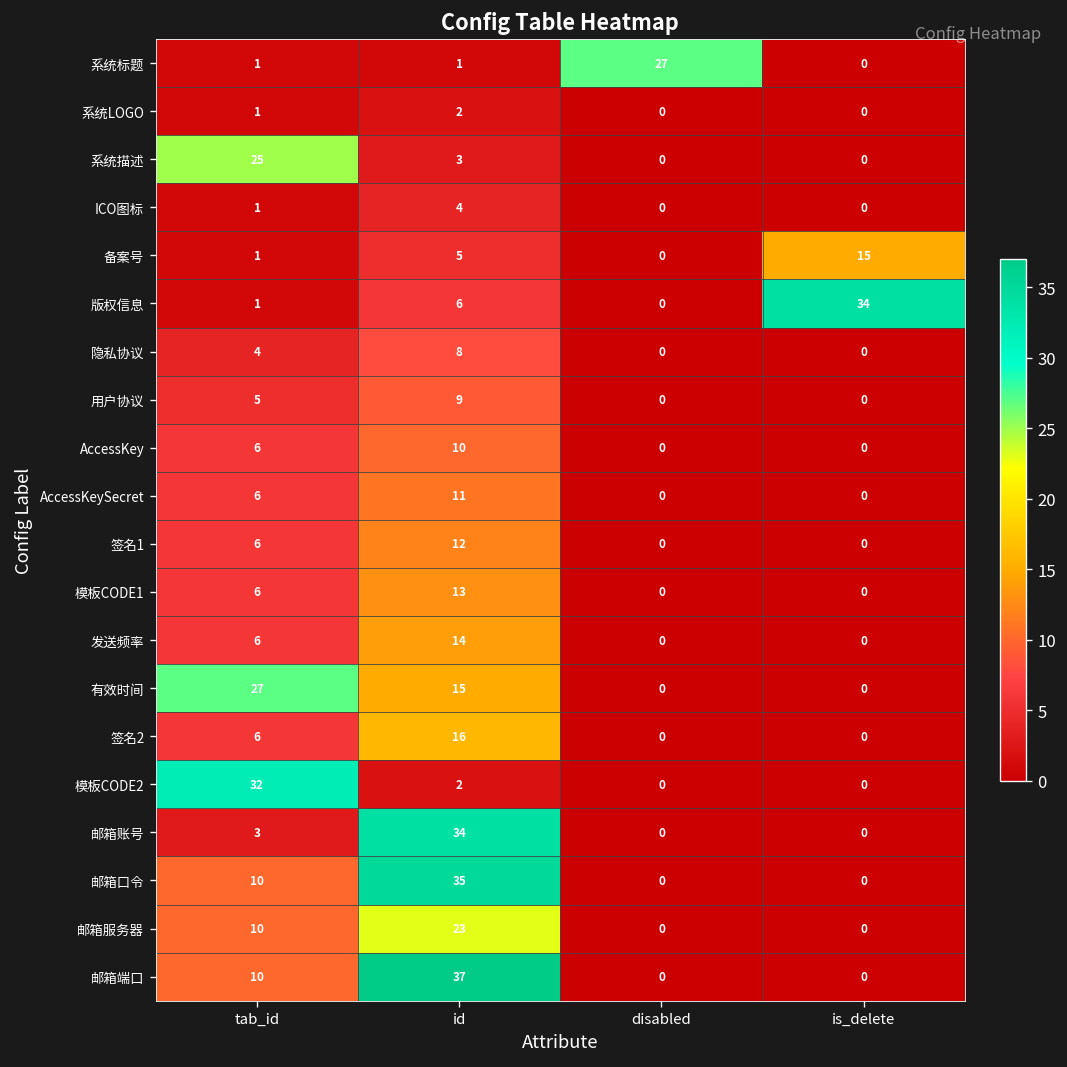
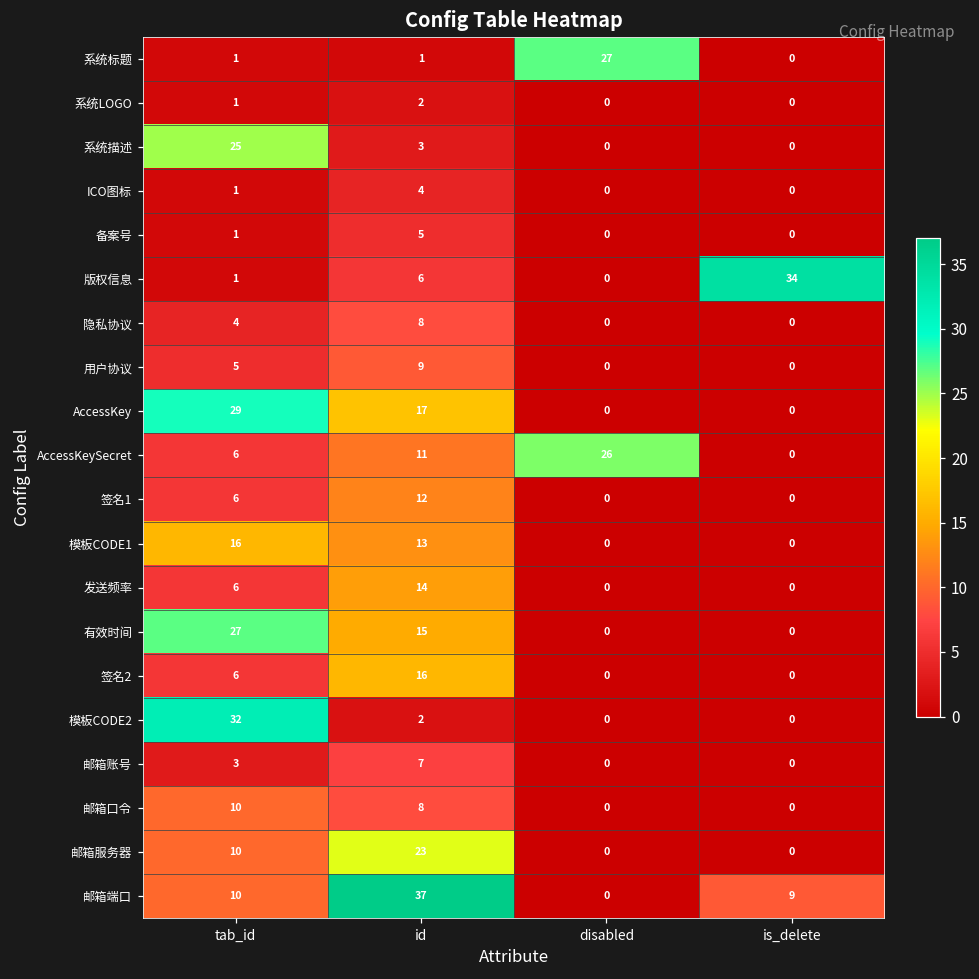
备案号, is_delete: 15 -> 0
AccessKey, tab_id: 6 -> 29
AccessKey, id: 10 -> 17
AccessKeySecret, disabled: 0 -> 26
模板CODE1, tab_id: 6 -> 16
邮箱账号, id: 34 -> 7
邮箱口令, id: 35 -> 8
邮箱端口, is_delete: 0 -> 9
